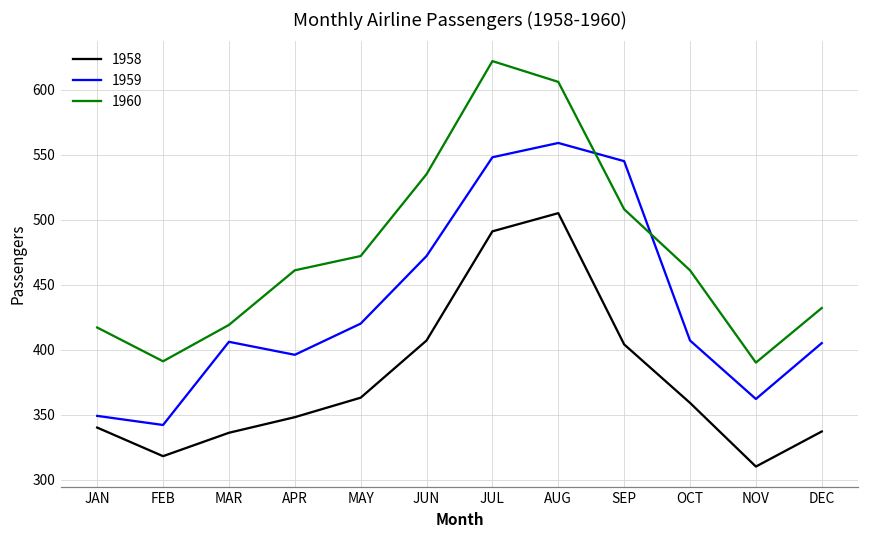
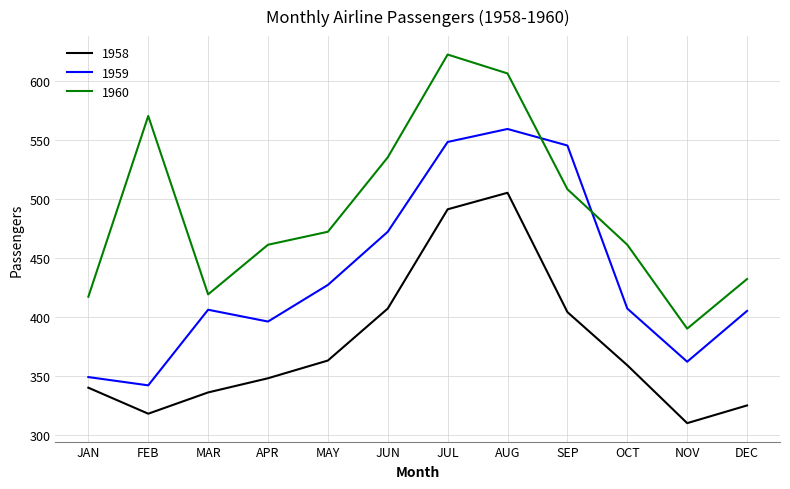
1960, FEB: 391 -> 570
1959, MAY: 420 -> 427
1958, DEC: 337 -> 325
